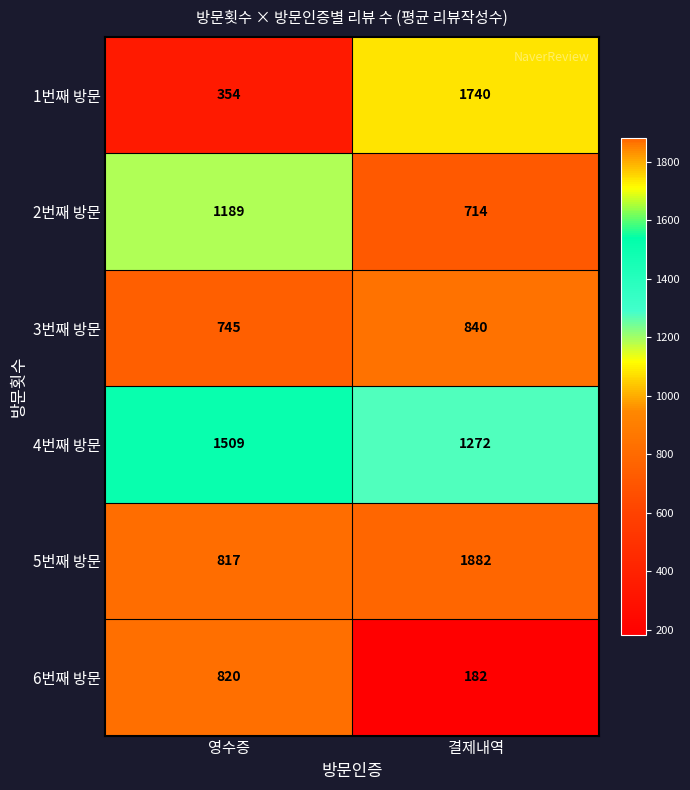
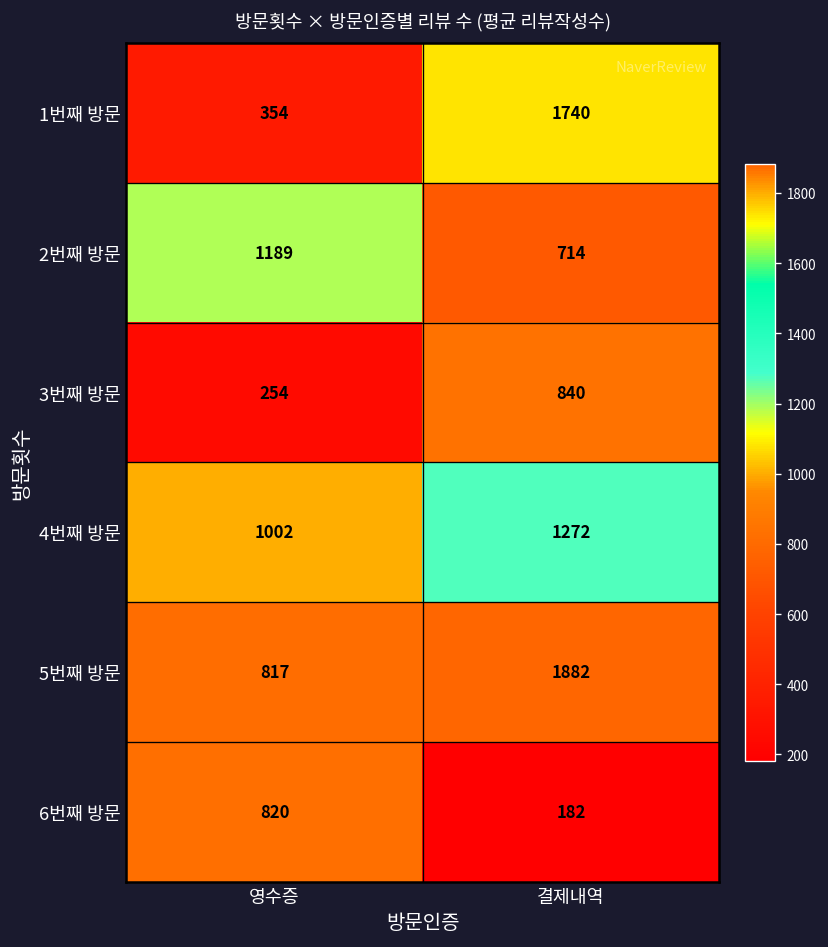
3번째 방문, 영수증: 745 -> 254
4번째 방문, 영수증: 1509 -> 1002
